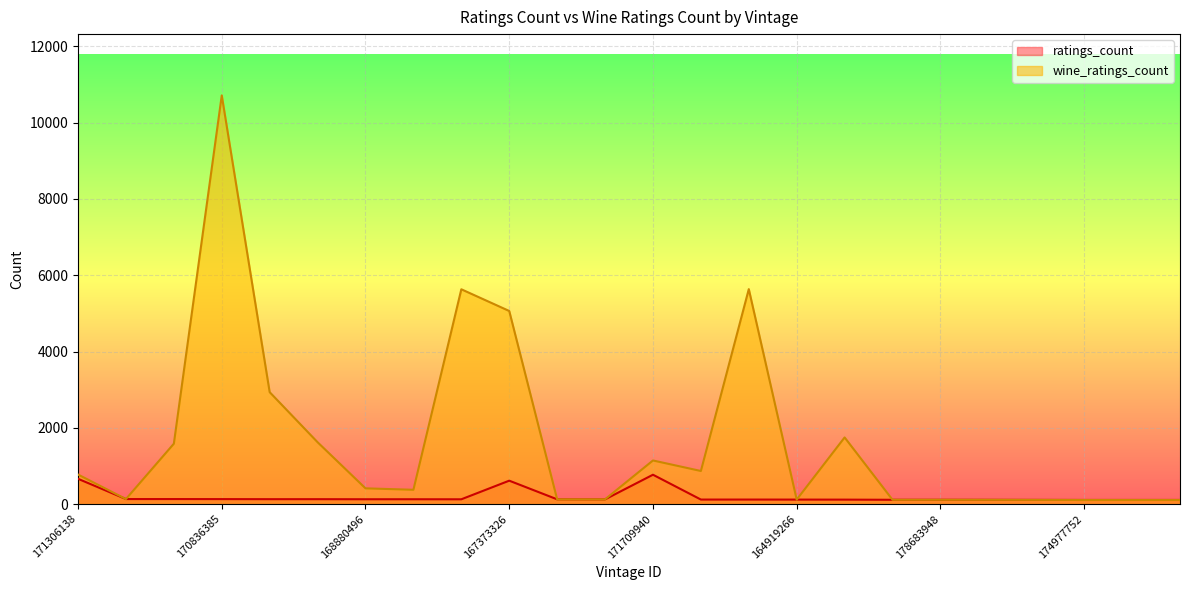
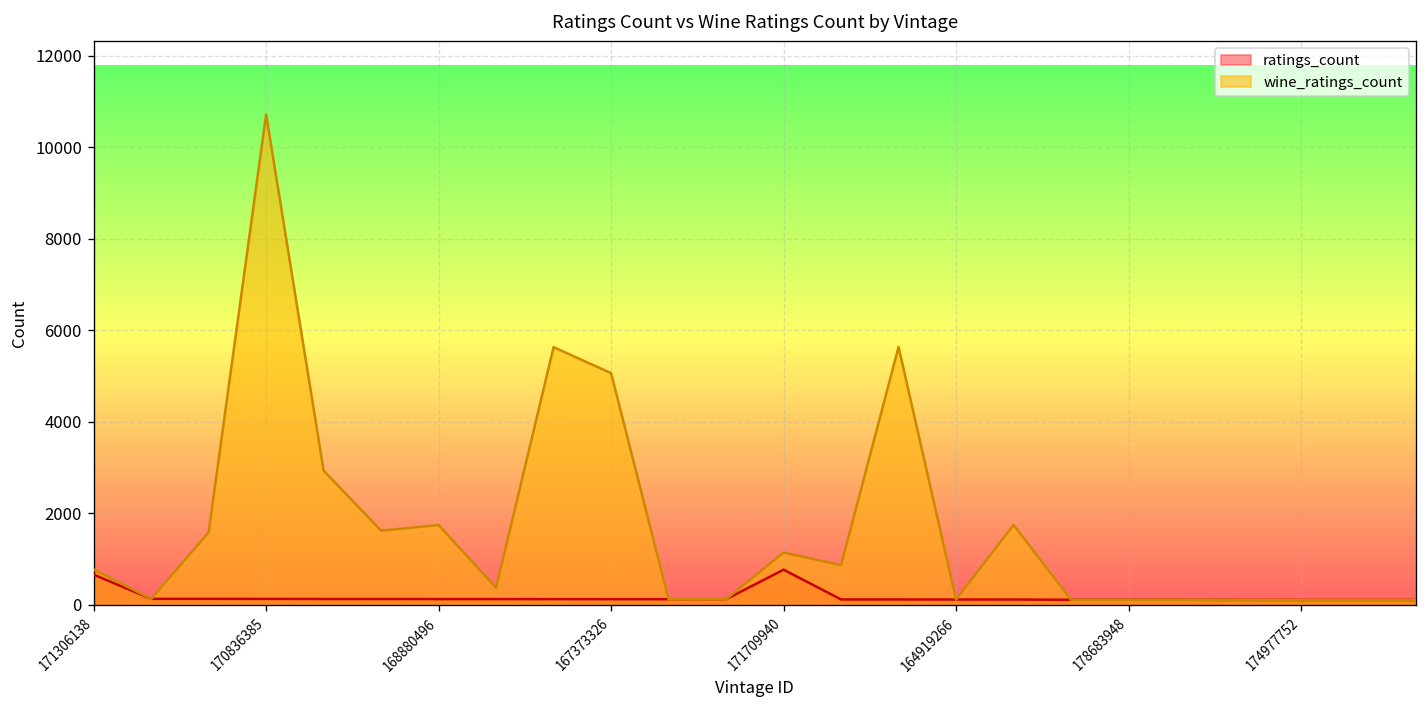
wine_ratings_count, 168880496: 400 -> 1700
ratings_count, 167373326: 600 -> 100
